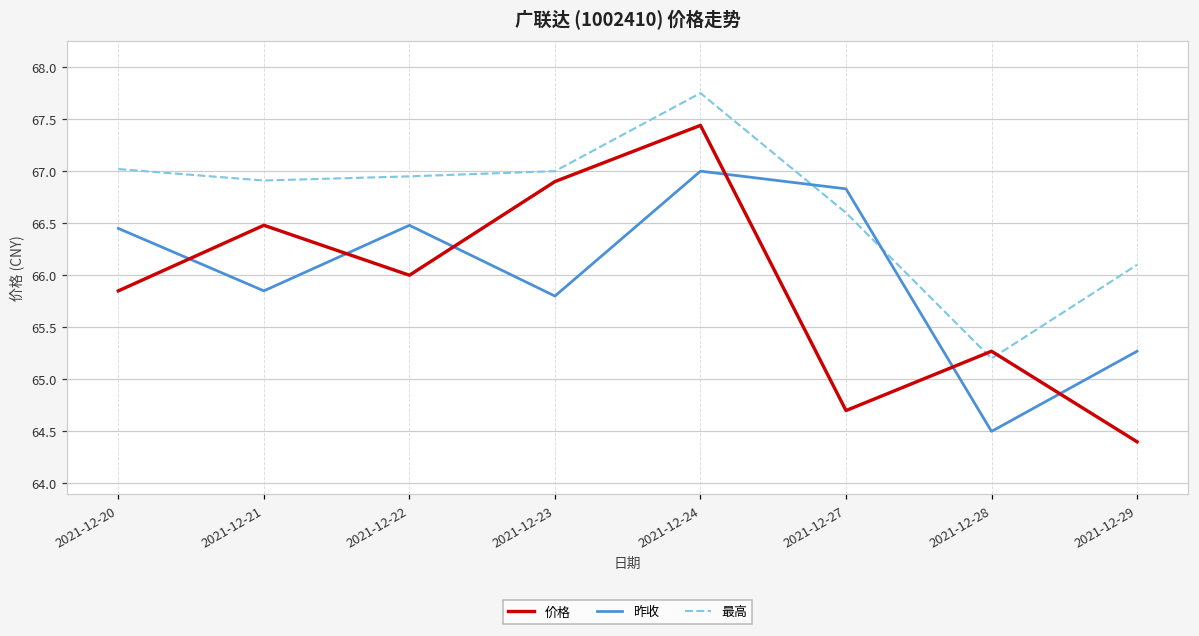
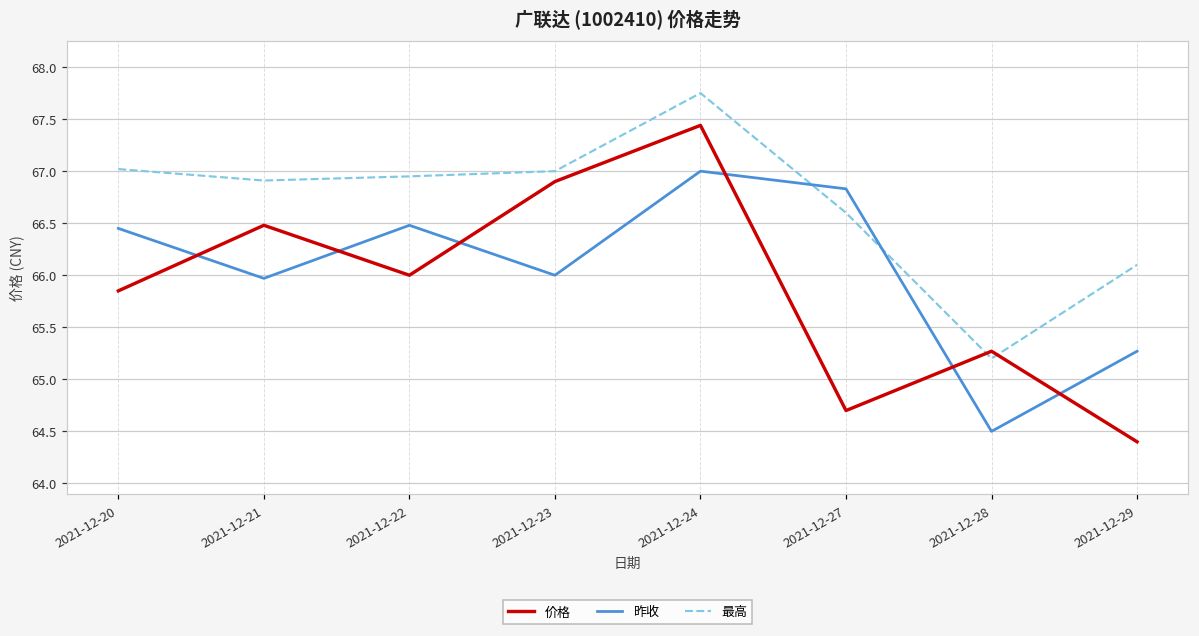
昨收, 2021-12-21: 65.9 -> 66.0
昨收, 2021-12-23: 65.8 -> 66.0
